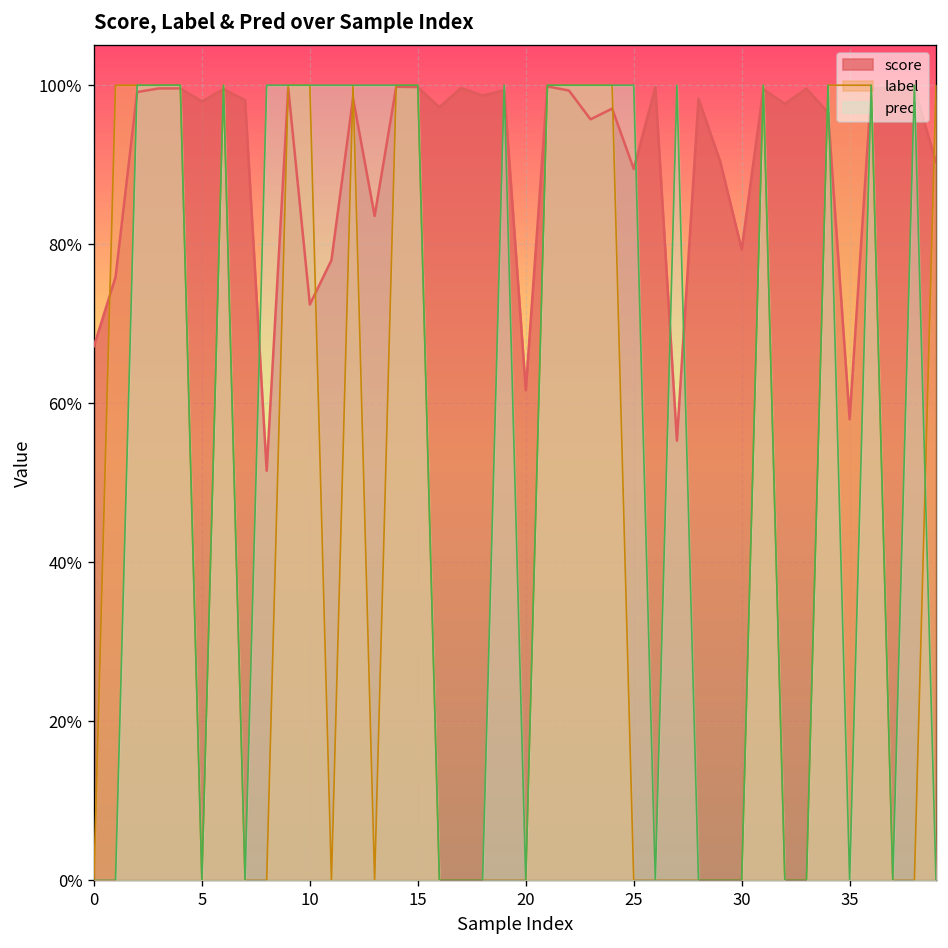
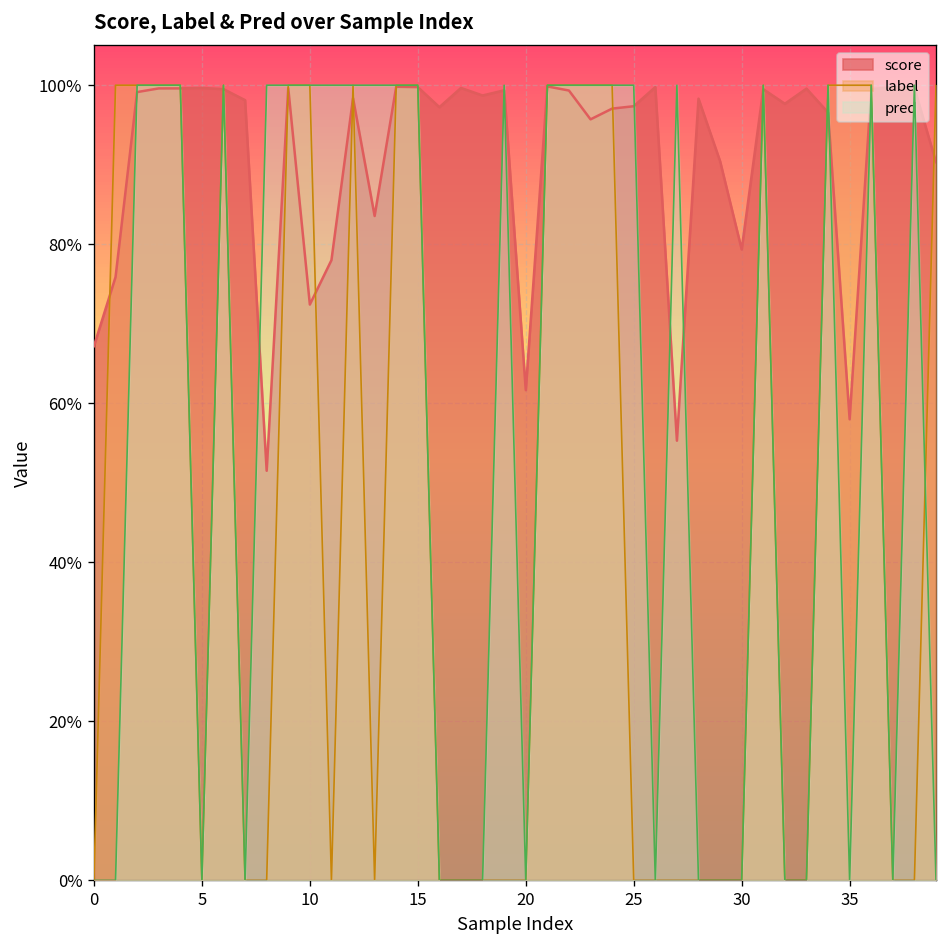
score, 5: 98% -> 100%
score, 25: 89% -> 97%
